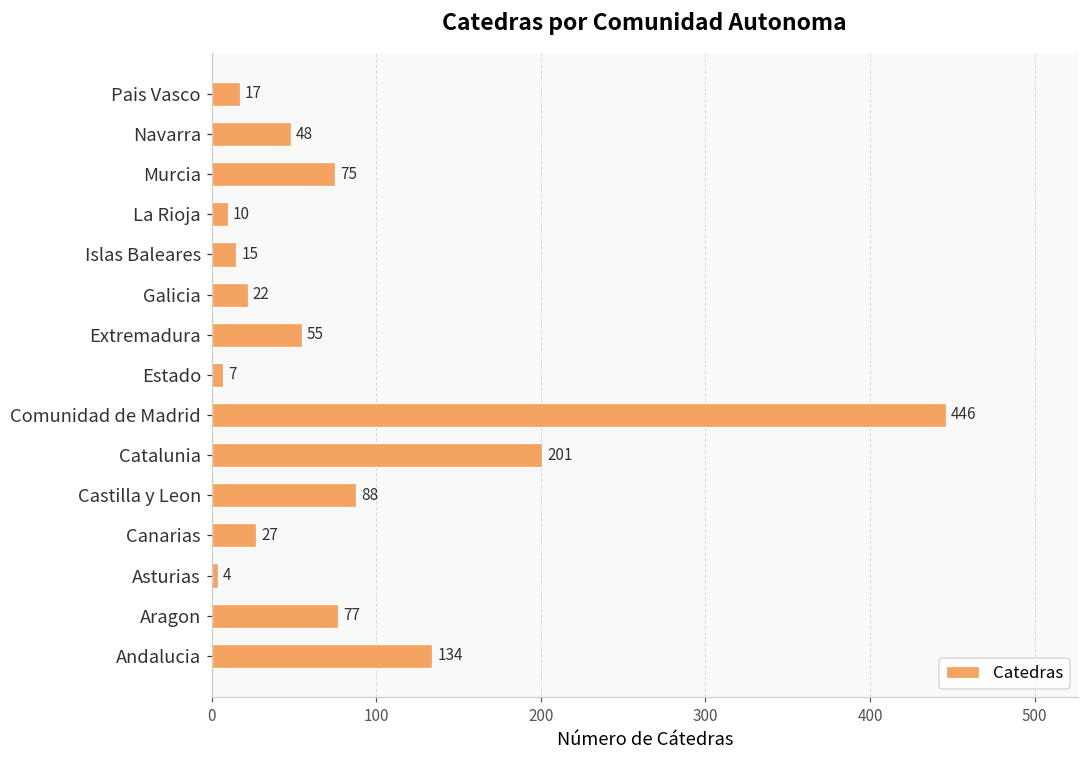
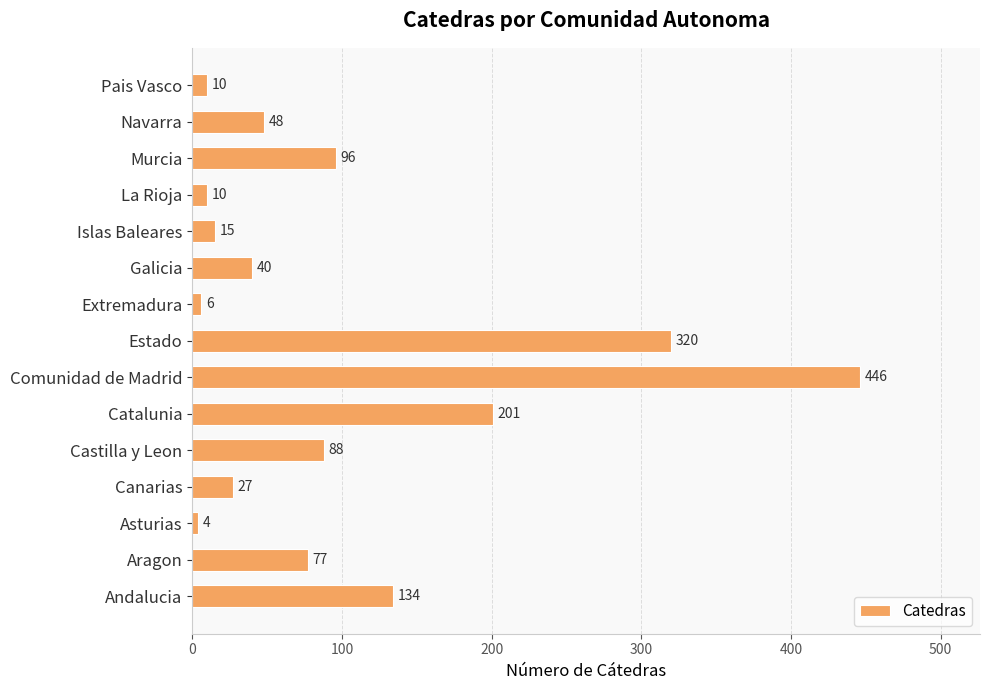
Pais Vasco: 17 -> 10
Murcia: 75 -> 96
Galicia: 22 -> 40
Extremadura: 55 -> 6
Estado: 7 -> 320
